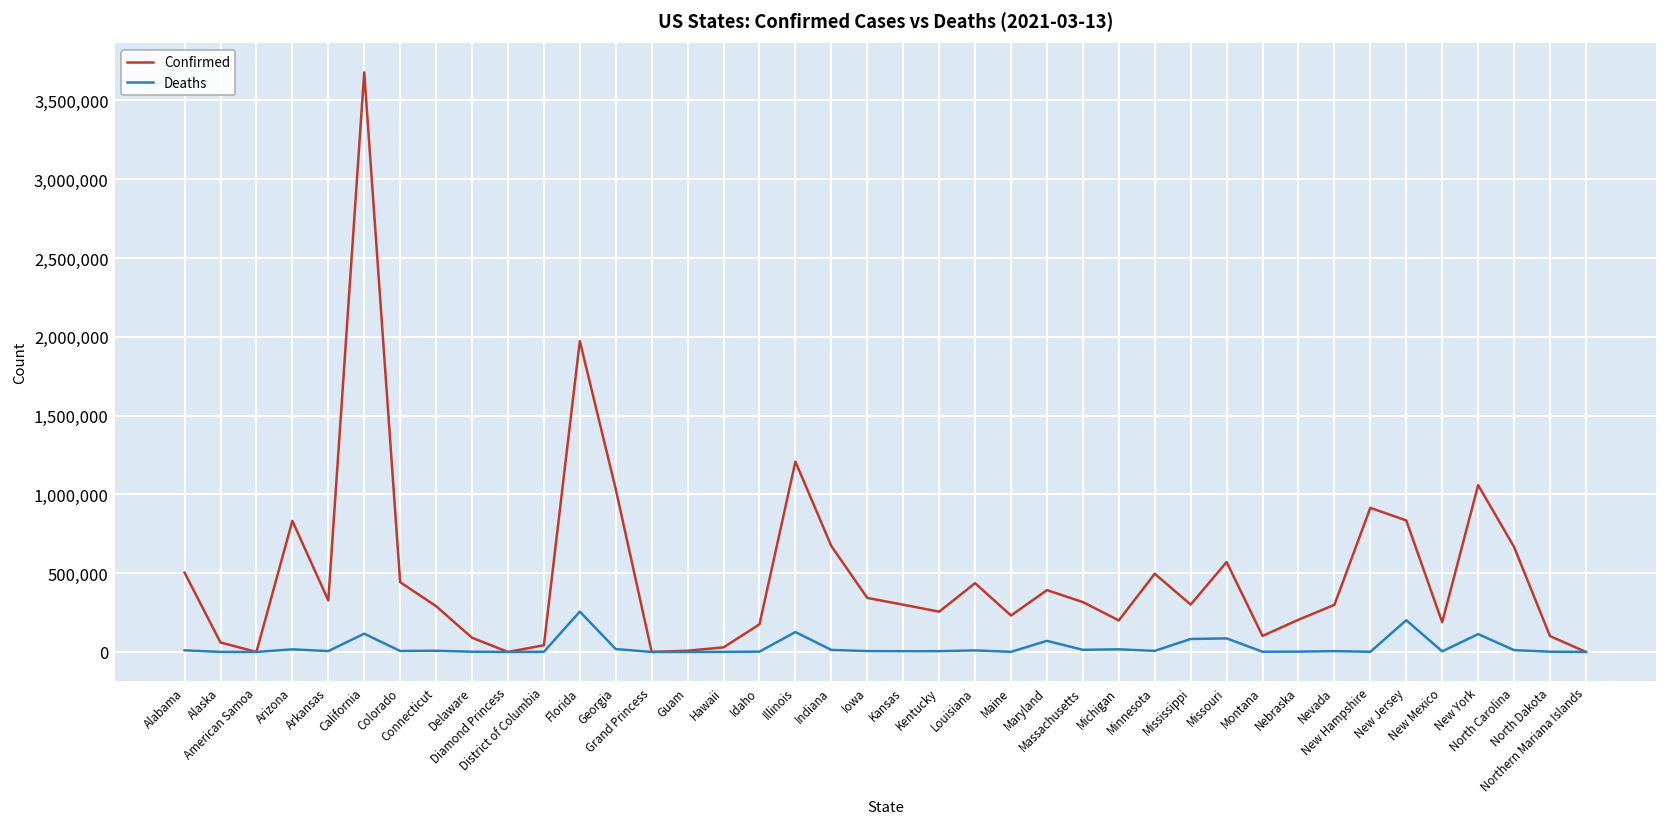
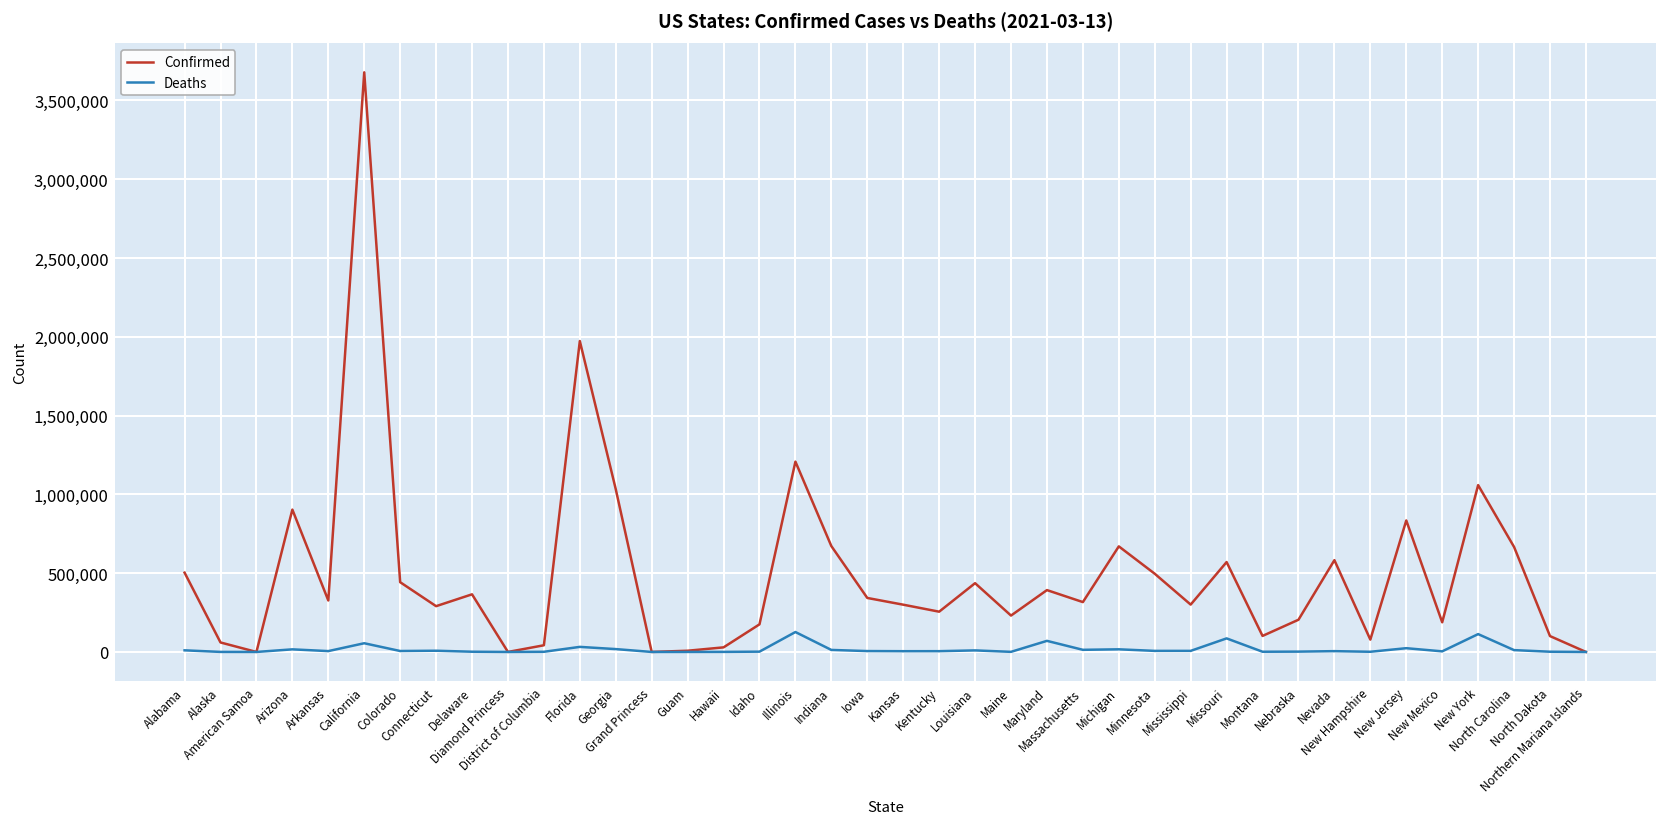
Confirmed, Arizona: 830,000 -> 900,000
Deaths, California: 120,000 -> 60,000
Confirmed, Delaware: 90,000 -> 370,000
Deaths, Florida: 260,000 -> 30,000
Confirmed, Michigan: 200,000 -> 670,000
Deaths, Mississippi: 80,000 -> 10,000
Confirmed, Nevada: 300,000 -> 580,000
Confirmed, New Hampshire: 910,000 -> 80,000
Deaths, New Jersey: 200,000 -> 20,000
